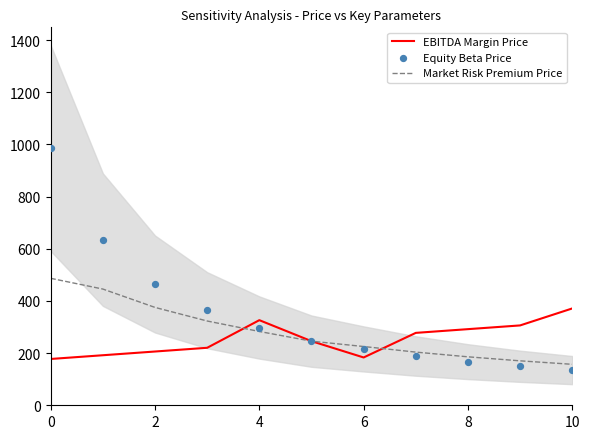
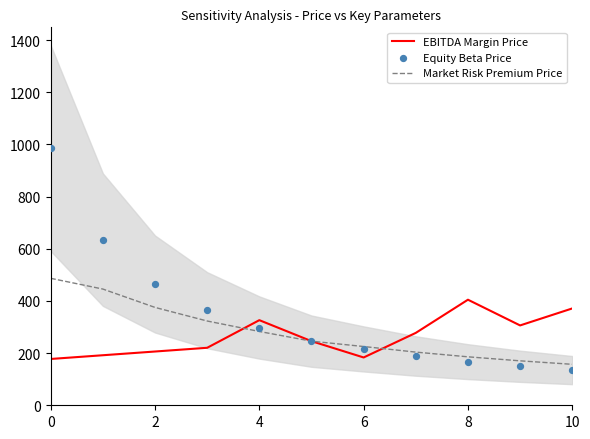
EBITDA Margin Price, 8: 290 -> 400
